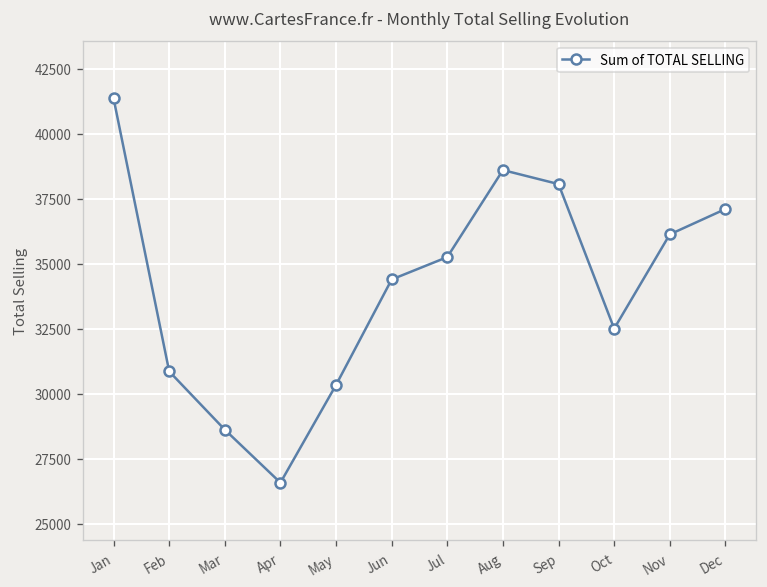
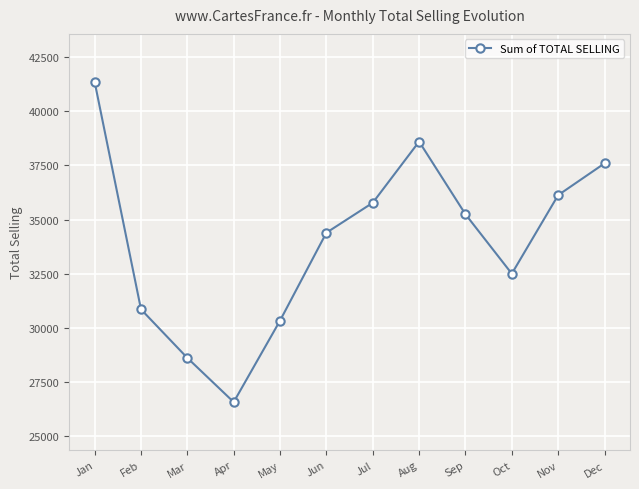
Jul: 35300 -> 35800
Sep: 38100 -> 35200
Dec: 37100 -> 37600
